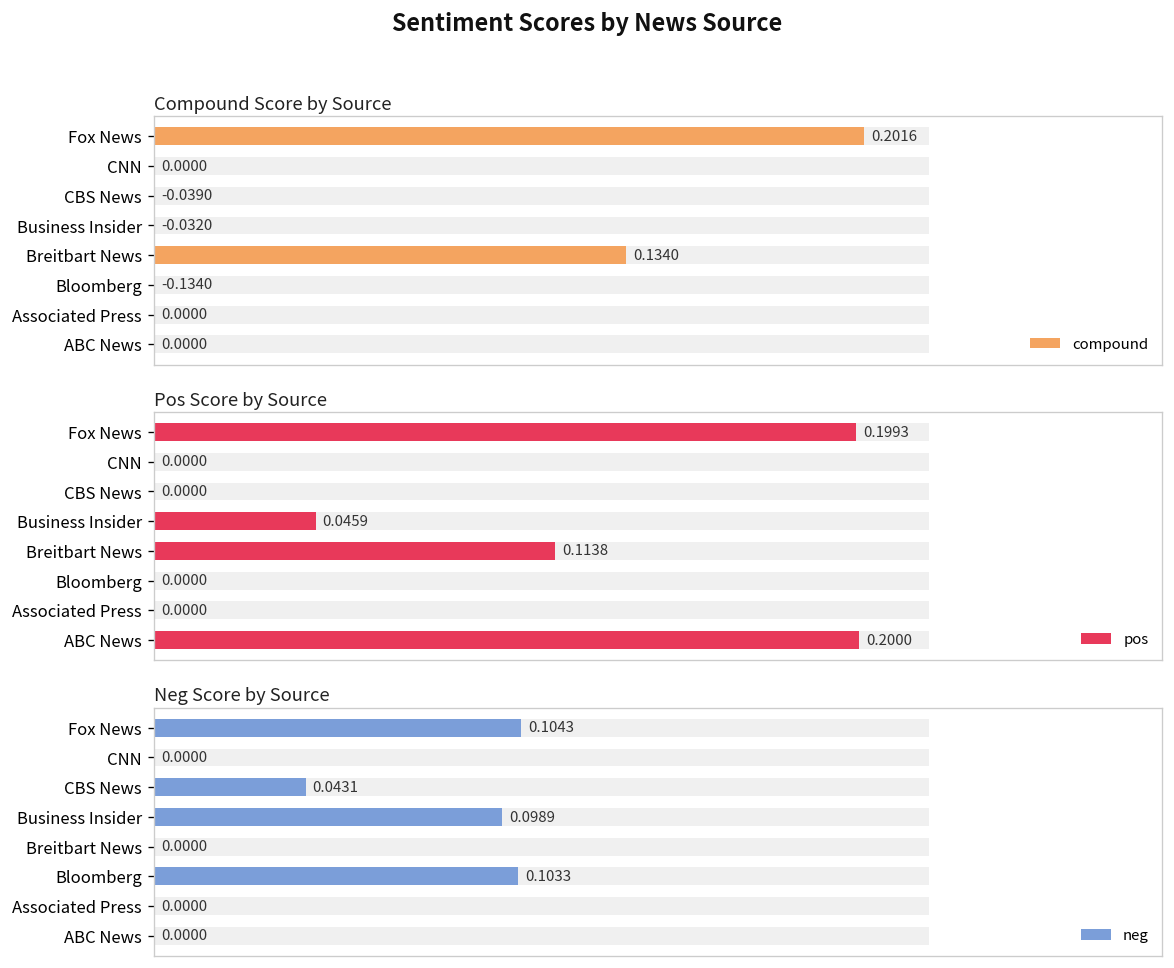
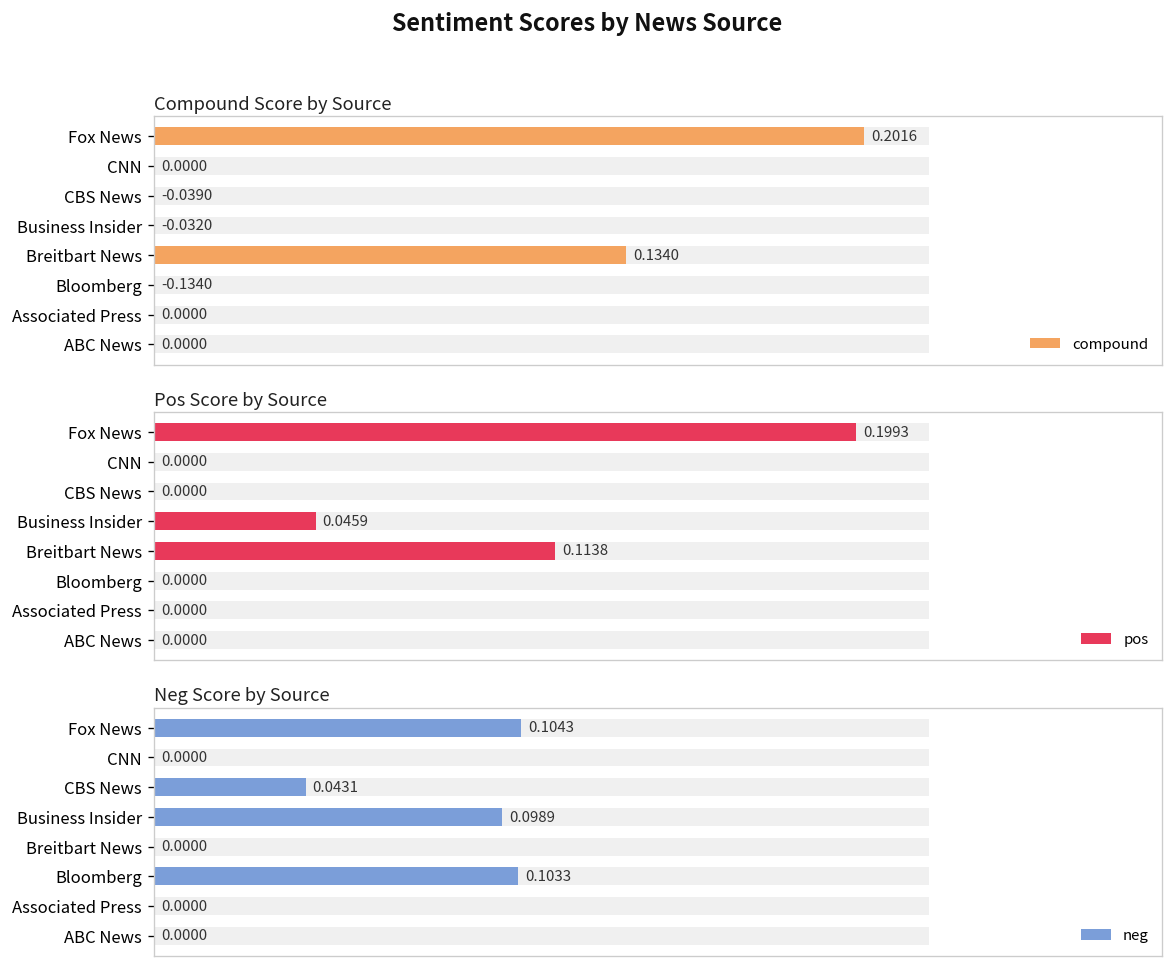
Pos Score by Source, pos, ABC News: 0.2000 -> 0.0000
